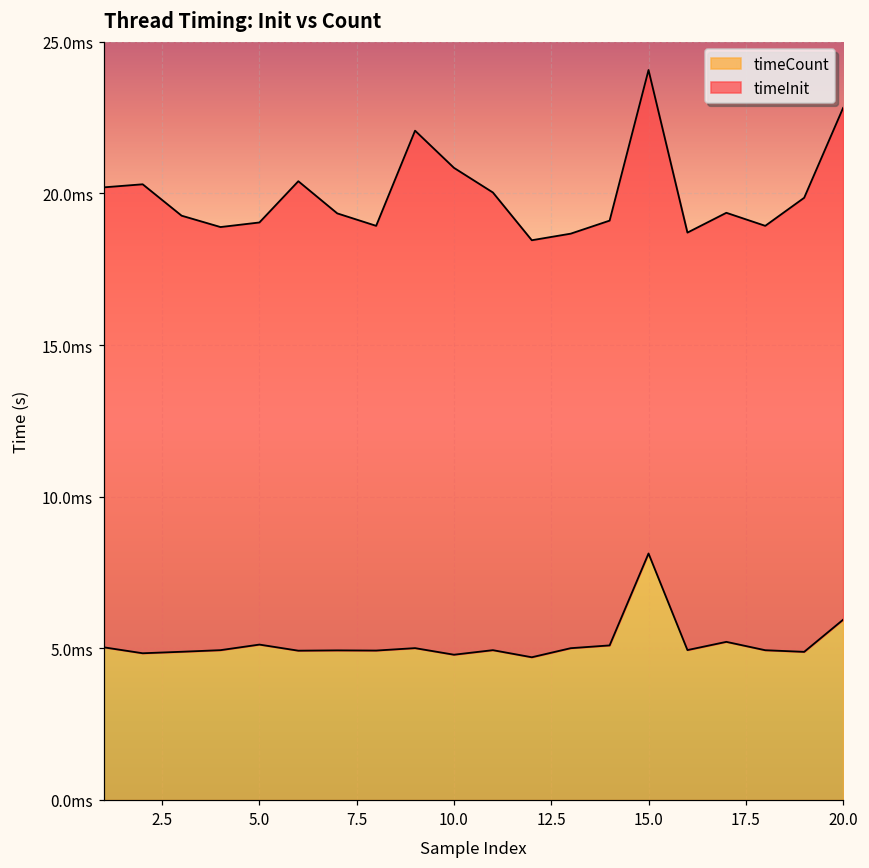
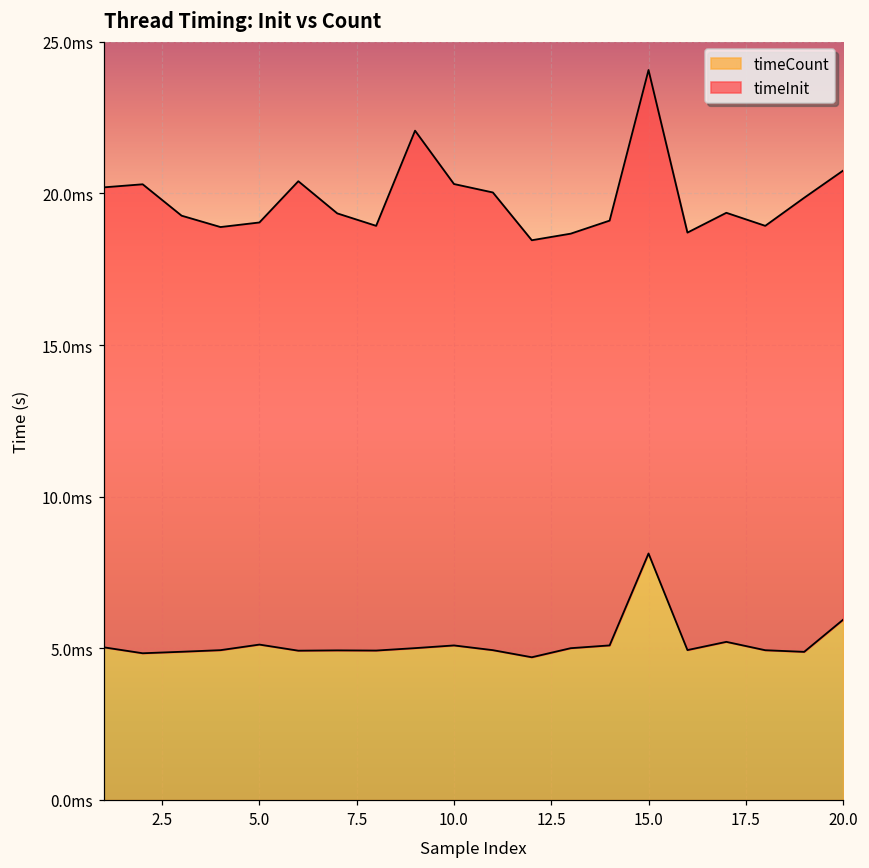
timeCount, 10.0: 4.8ms -> 5.1ms
timeInit, 10.0: 16.1ms -> 15.2ms
timeInit, 20.0: 16.9ms -> 14.8ms
